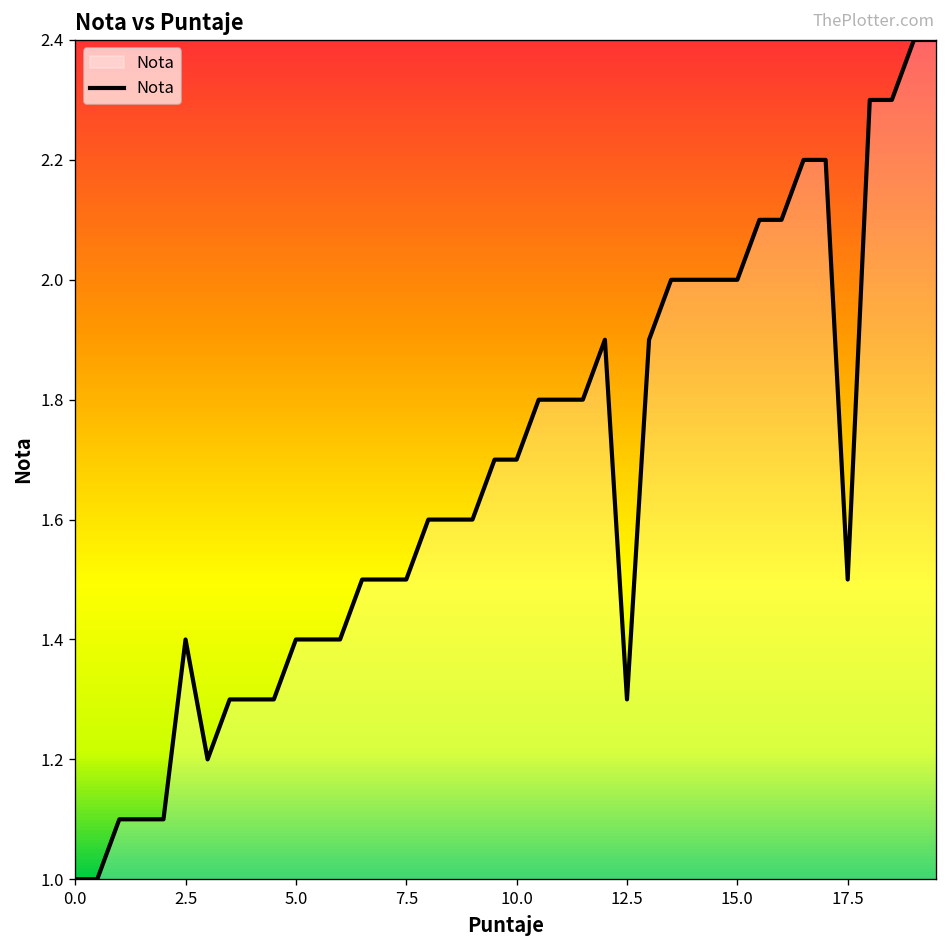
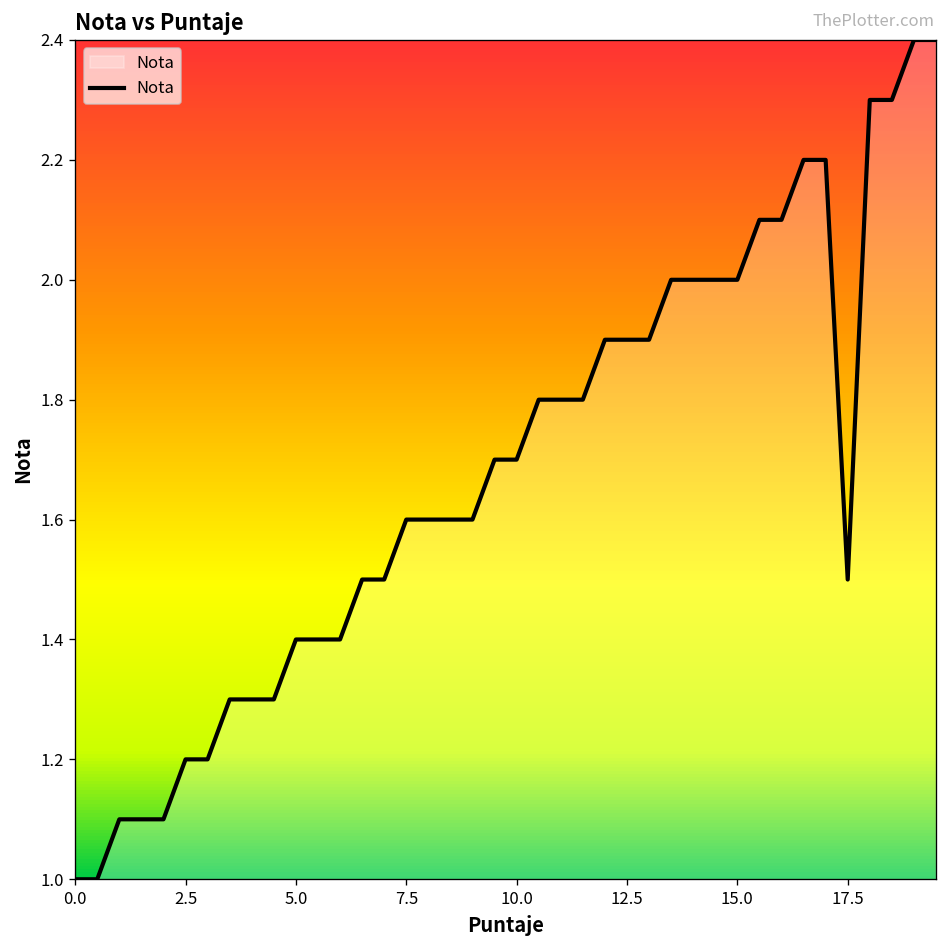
2.5: 1.4 -> 1.2
7.5: 1.5 -> 1.6
12.5: 1.3 -> 1.9
